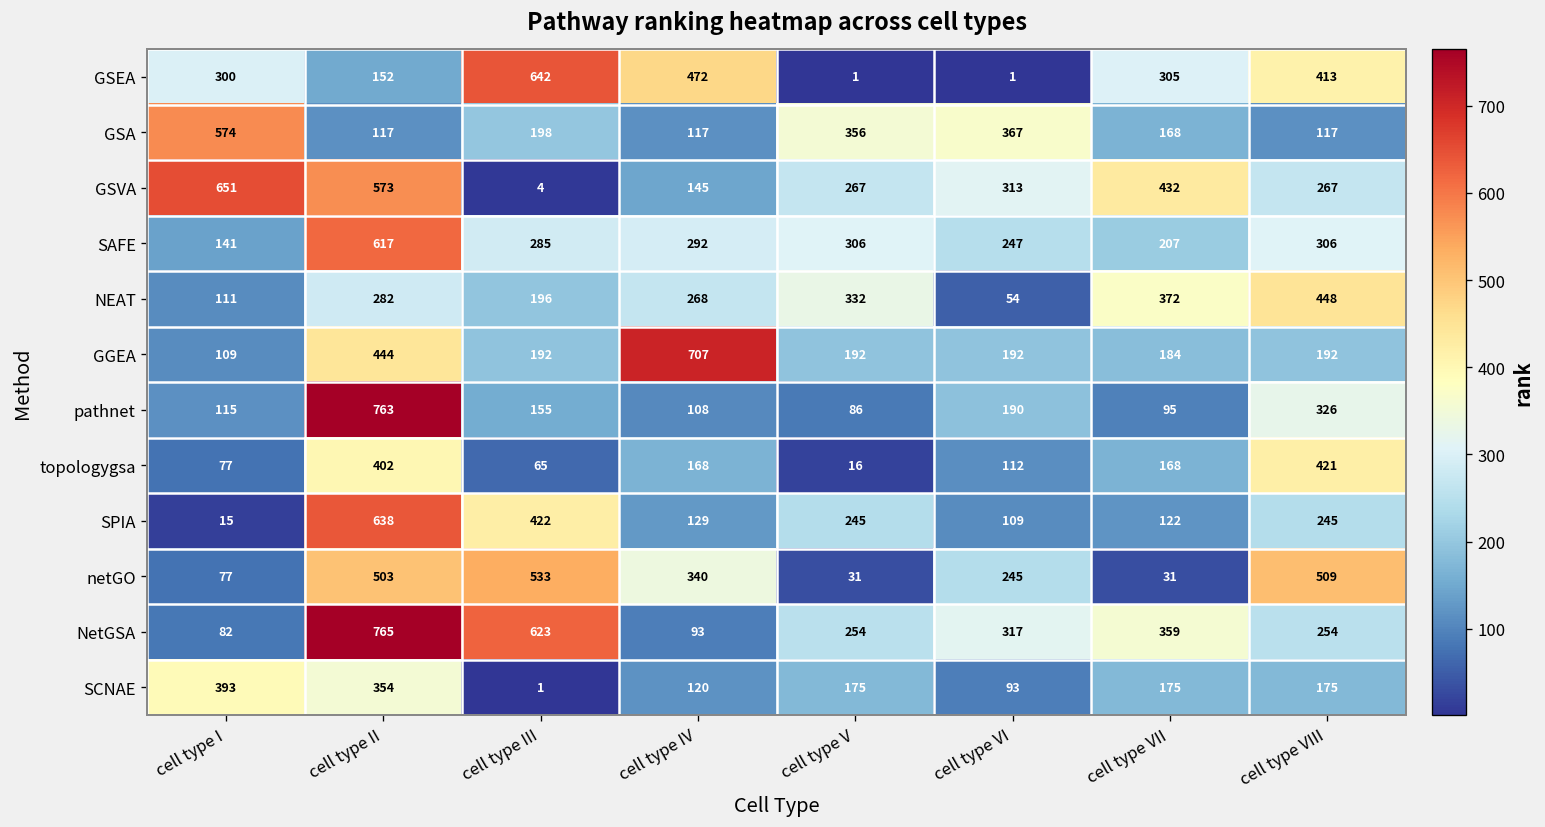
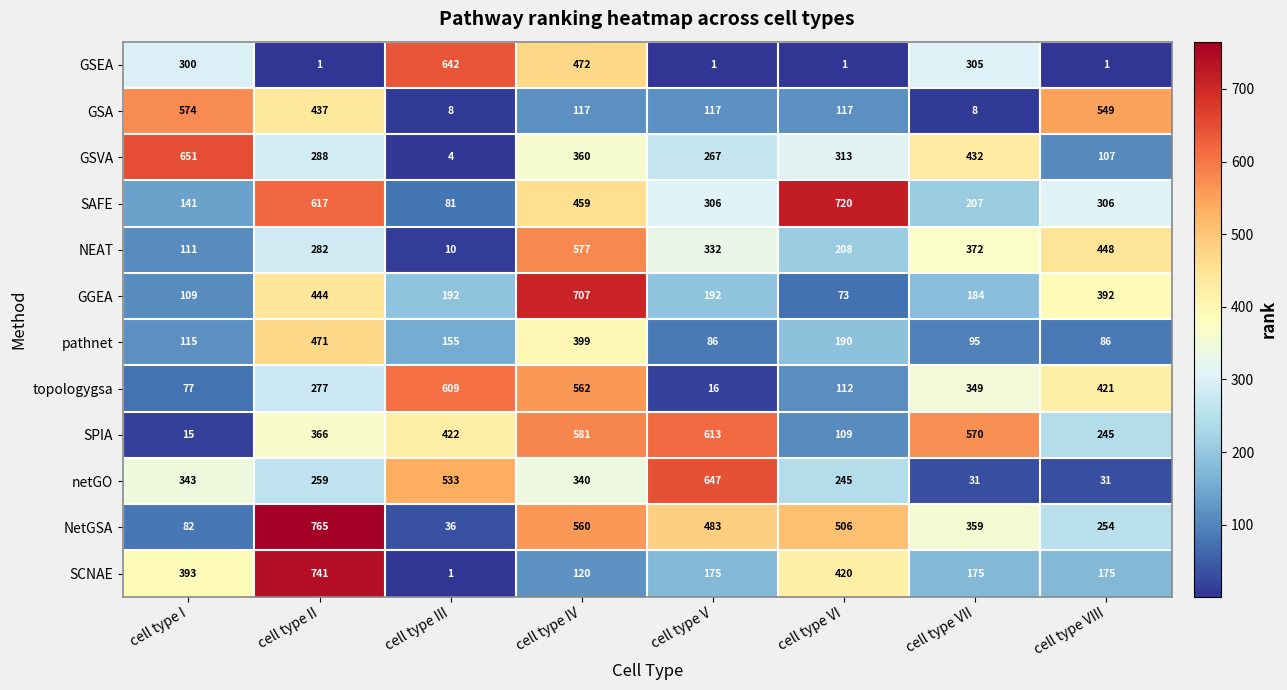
GSEA, cell type II: 152 -> 1
GSEA, cell type VIII: 413 -> 1
GSA, cell type II: 117 -> 437
GSA, cell type III: 198 -> 8
GSA, cell type V: 356 -> 117
GSA, cell type VI: 367 -> 117
GSA, cell type VII: 168 -> 8
GSA, cell type VIII: 117 -> 549
GSVA, cell type II: 573 -> 288
GSVA, cell type IV: 145 -> 360
GSVA, cell type VIII: 267 -> 107
SAFE, cell type III: 285 -> 81
SAFE, cell type IV: 292 -> 459
SAFE, cell type VI: 247 -> 720
NEAT, cell type III: 196 -> 10
NEAT, cell type IV: 268 -> 577
NEAT, cell type VI: 54 -> 208
GGEA, cell type VI: 192 -> 73
GGEA, cell type VIII: 192 -> 392
pathnet, cell type II: 763 -> 471
pathnet, cell type IV: 108 -> 399
pathnet, cell type VIII: 326 -> 86
topologygsa, cell type II: 402 -> 277
topologygsa, cell type III: 65 -> 609
topologygsa, cell type IV: 168 -> 562
topologygsa, cell type VII: 168 -> 349
SPIA, cell type II: 638 -> 366
SPIA, cell type IV: 129 -> 581
SPIA, cell type V: 245 -> 613
SPIA, cell type VII: 122 -> 570
netGO, cell type I: 77 -> 343
netGO, cell type II: 503 -> 259
netGO, cell type V: 31 -> 647
netGO, cell type VIII: 509 -> 31
NetGSA, cell type III: 623 -> 36
NetGSA, cell type IV: 93 -> 560
NetGSA, cell type V: 254 -> 483
NetGSA, cell type VI: 317 -> 506
SCNAE, cell type II: 354 -> 741
SCNAE, cell type VI: 93 -> 420
